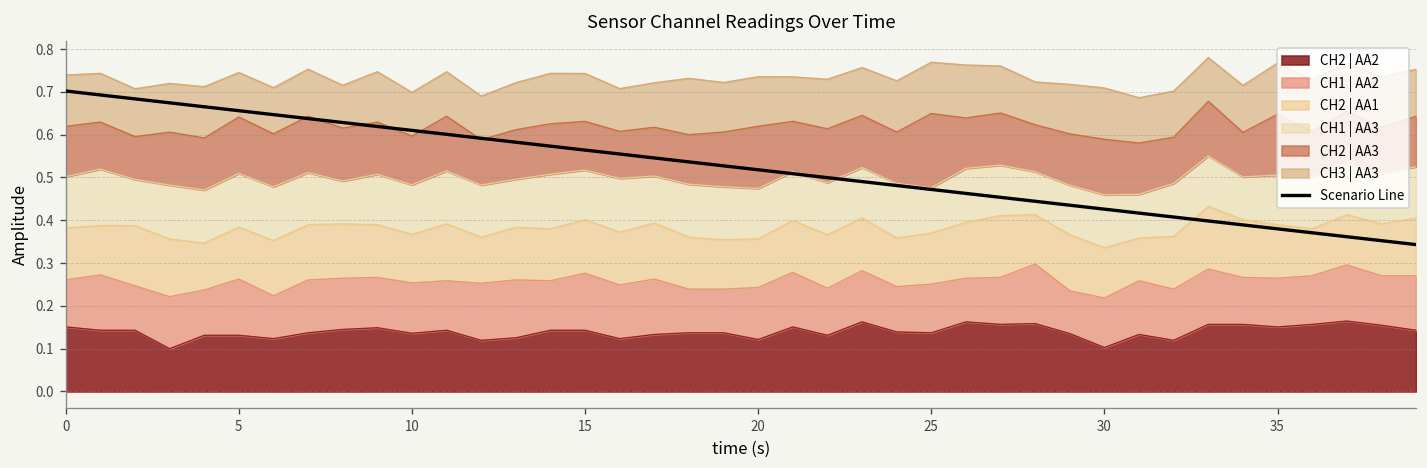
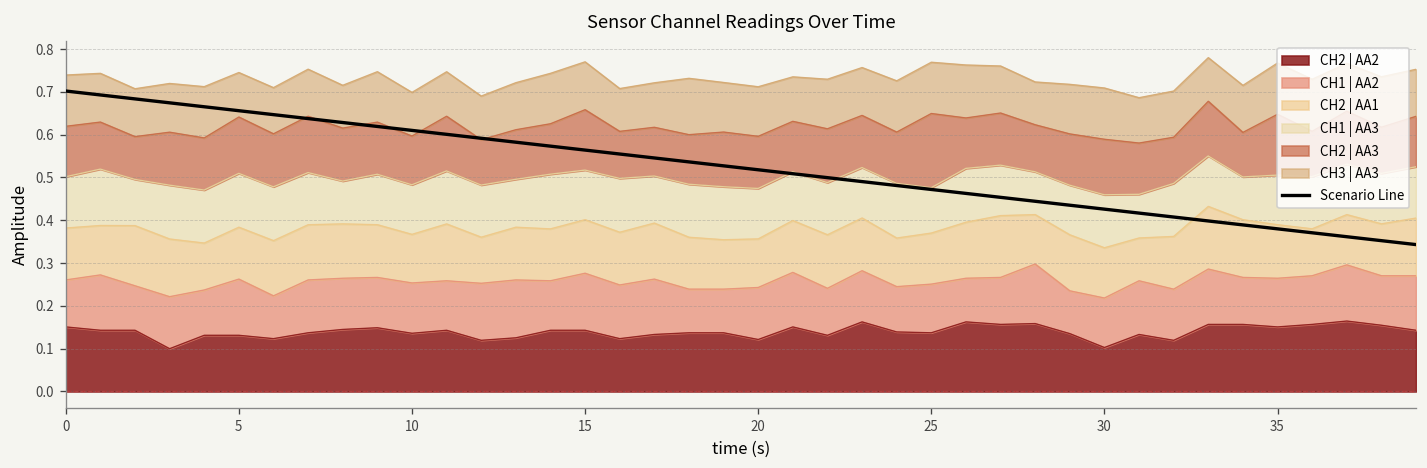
CH2 | AA3, 15: 0.11 -> 0.14
CH2 | AA3, 20: 0.15 -> 0.12
